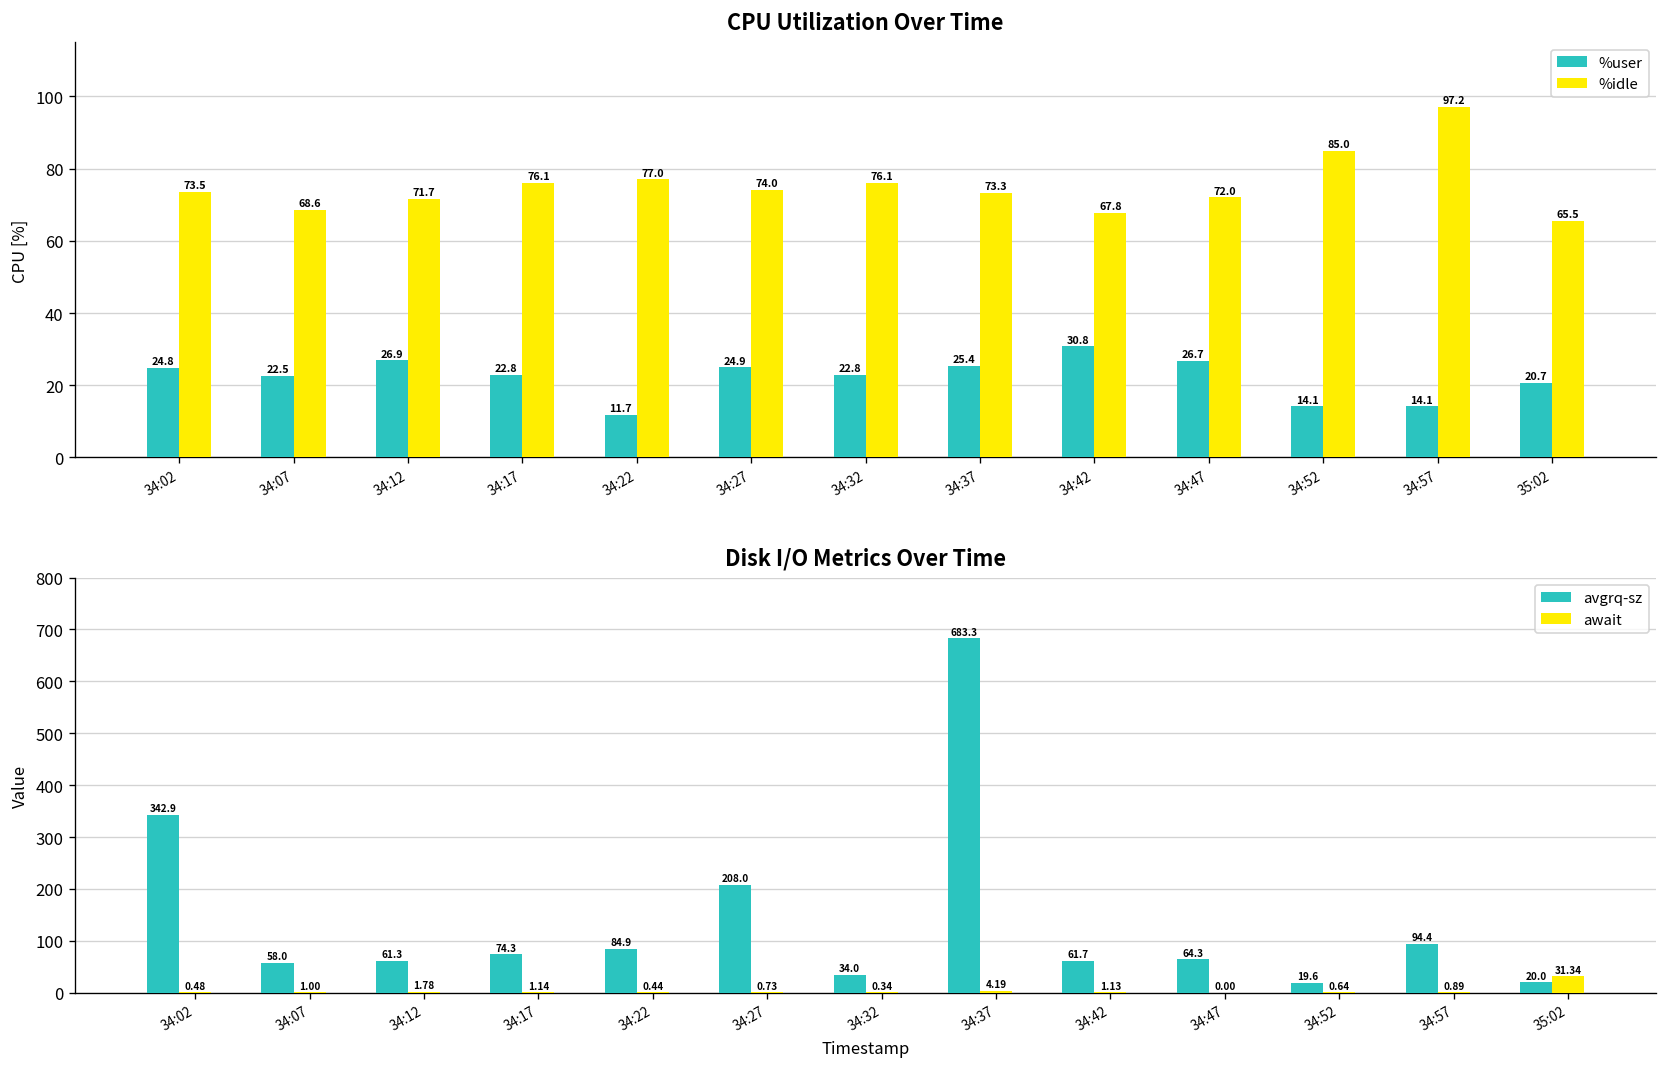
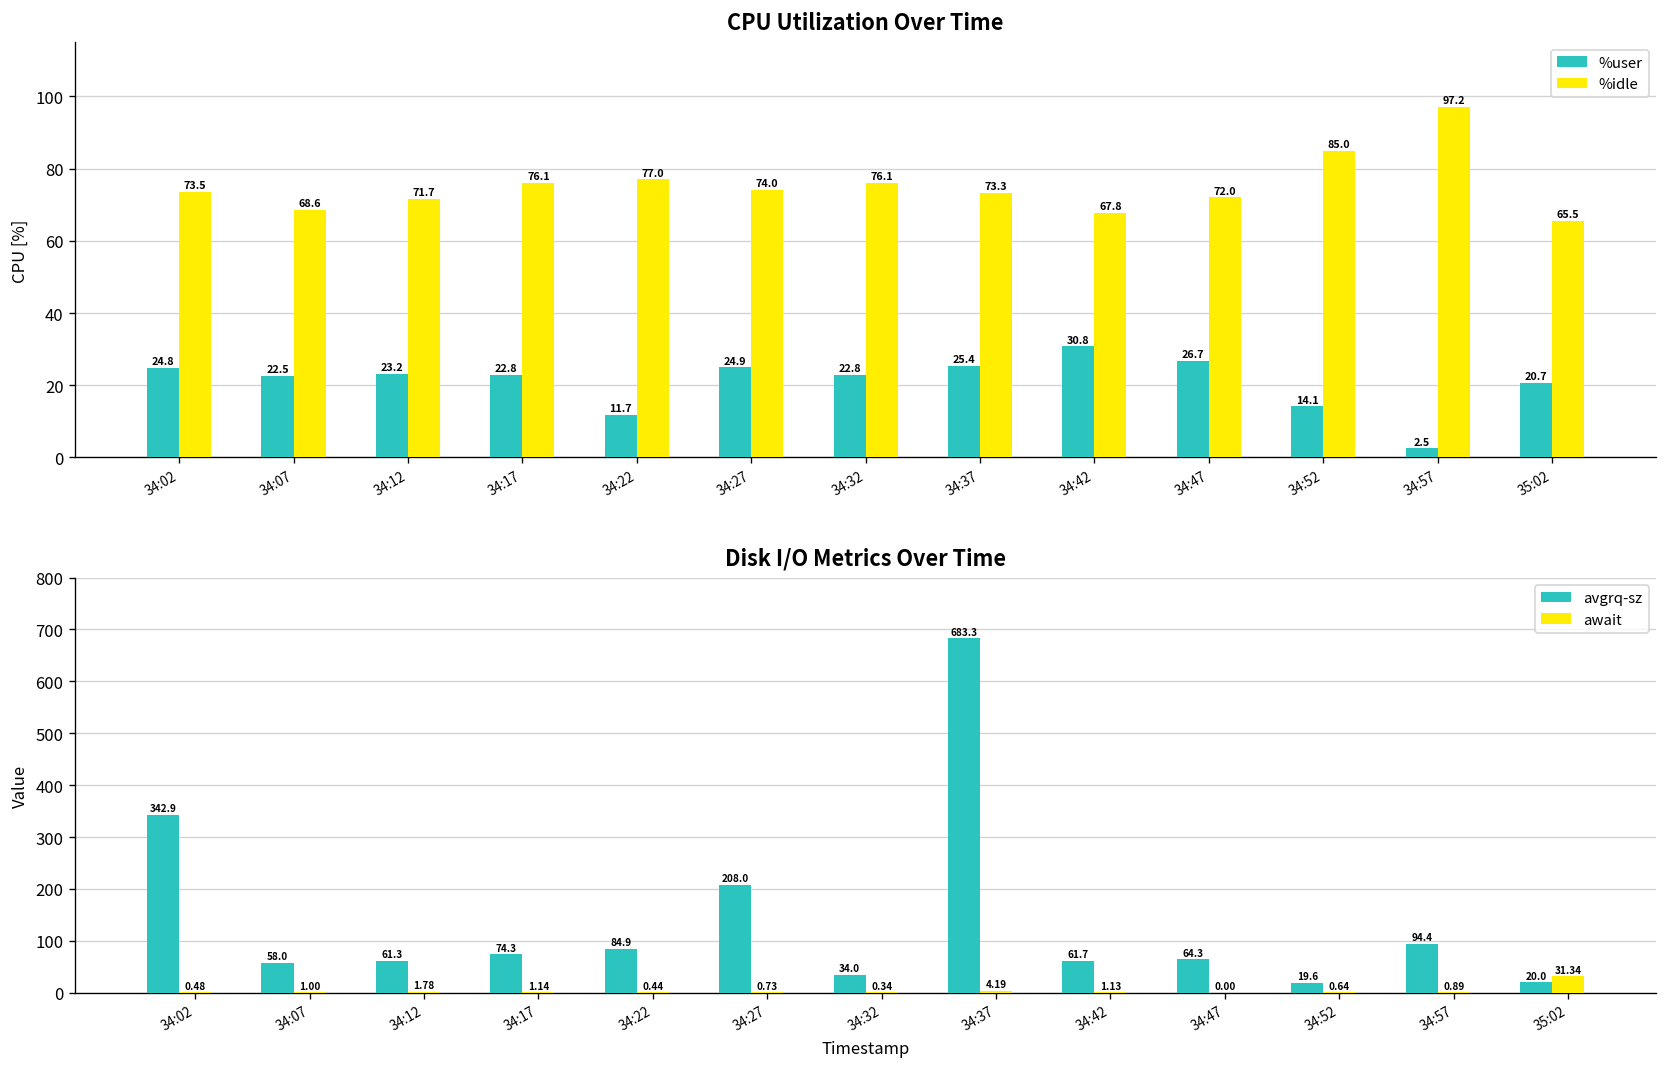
CPU Utilization Over Time, %user, 34:12: 26.9 -> 23.2
CPU Utilization Over Time, %user, 34:57: 14.1 -> 2.5
